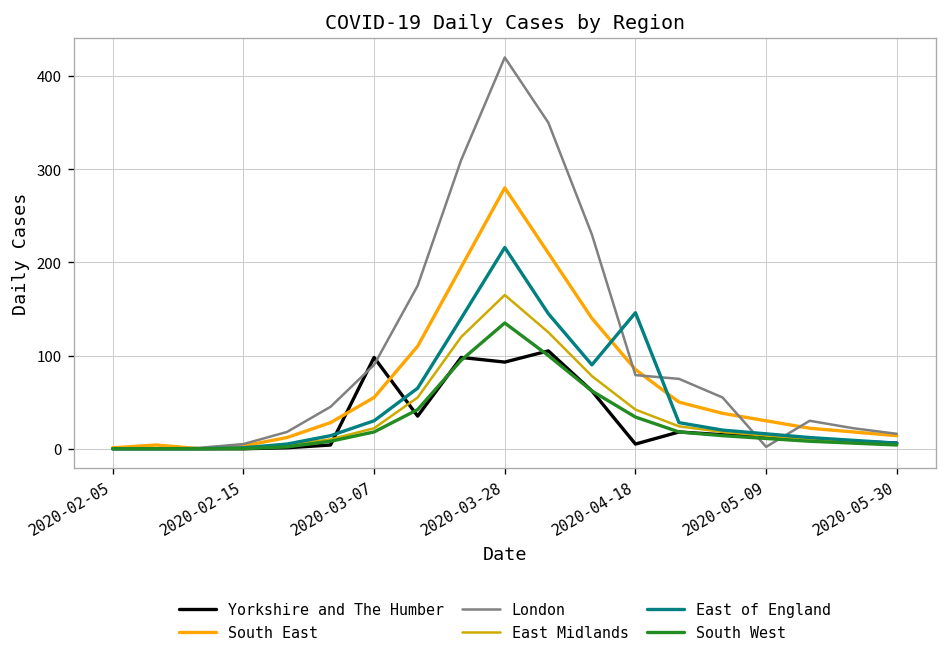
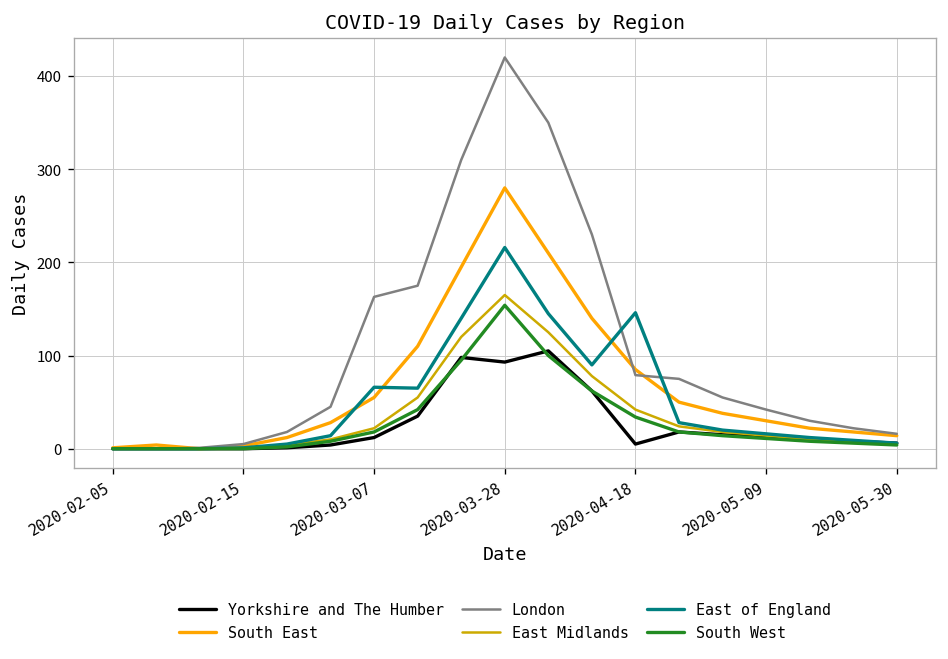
Yorkshire and The Humber, 2020-03-07: 100 -> 10
London, 2020-03-07: 90 -> 160
East of England, 2020-03-07: 30 -> 70
South West, 2020-03-28: 140 -> 150
London, 2020-05-09: 0 -> 40
